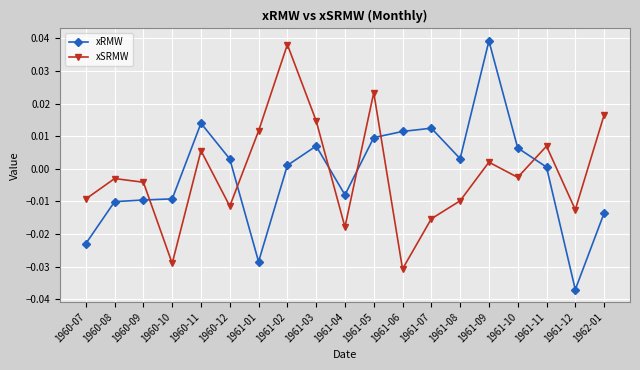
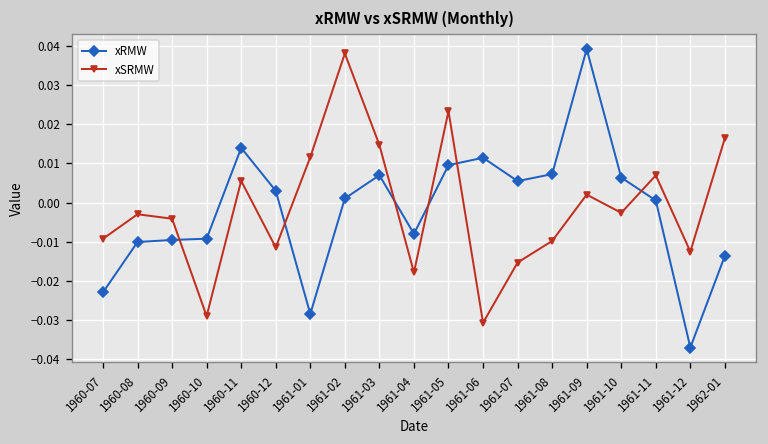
xRMW, 1961-07: 0.012 -> 0.005
xRMW, 1961-08: 0.003 -> 0.007
